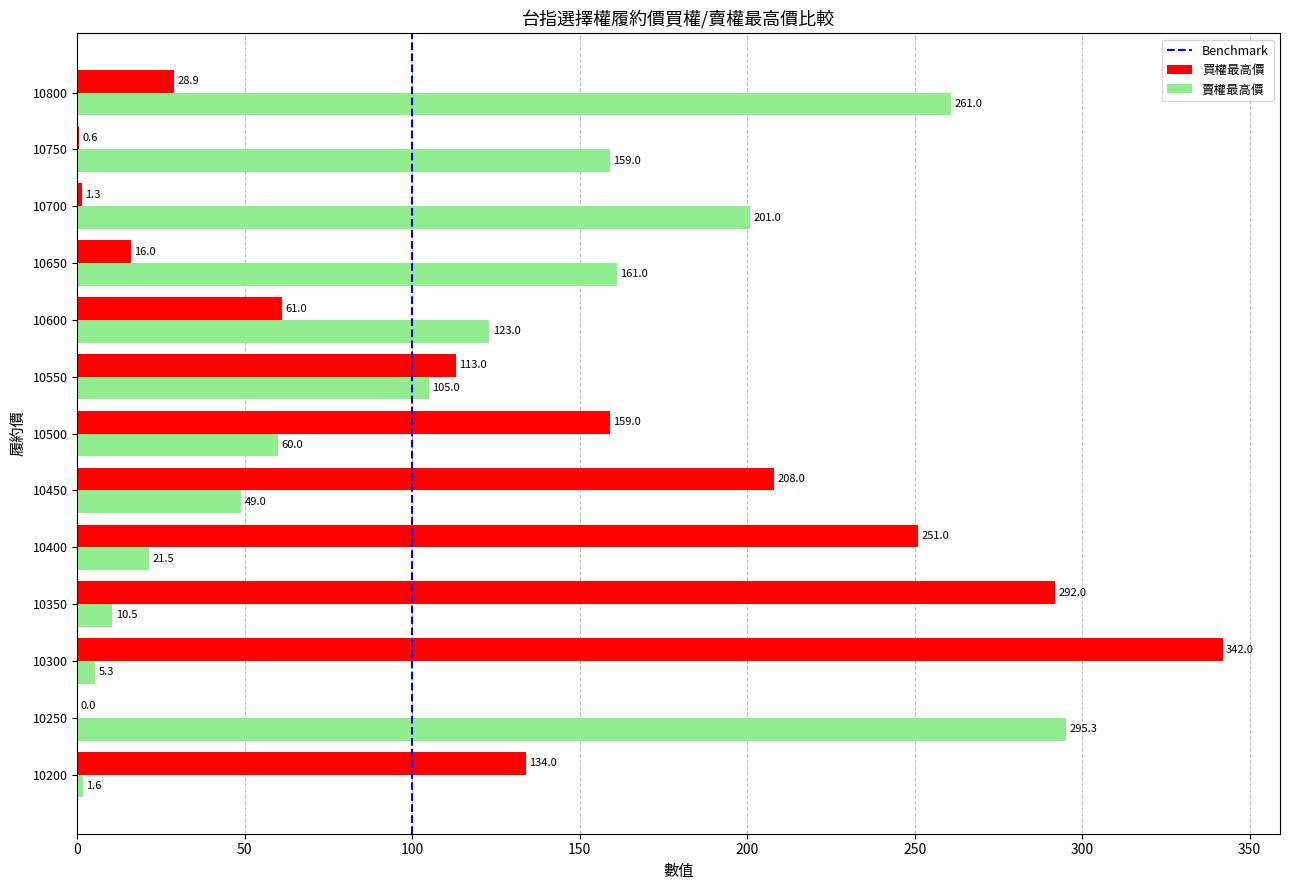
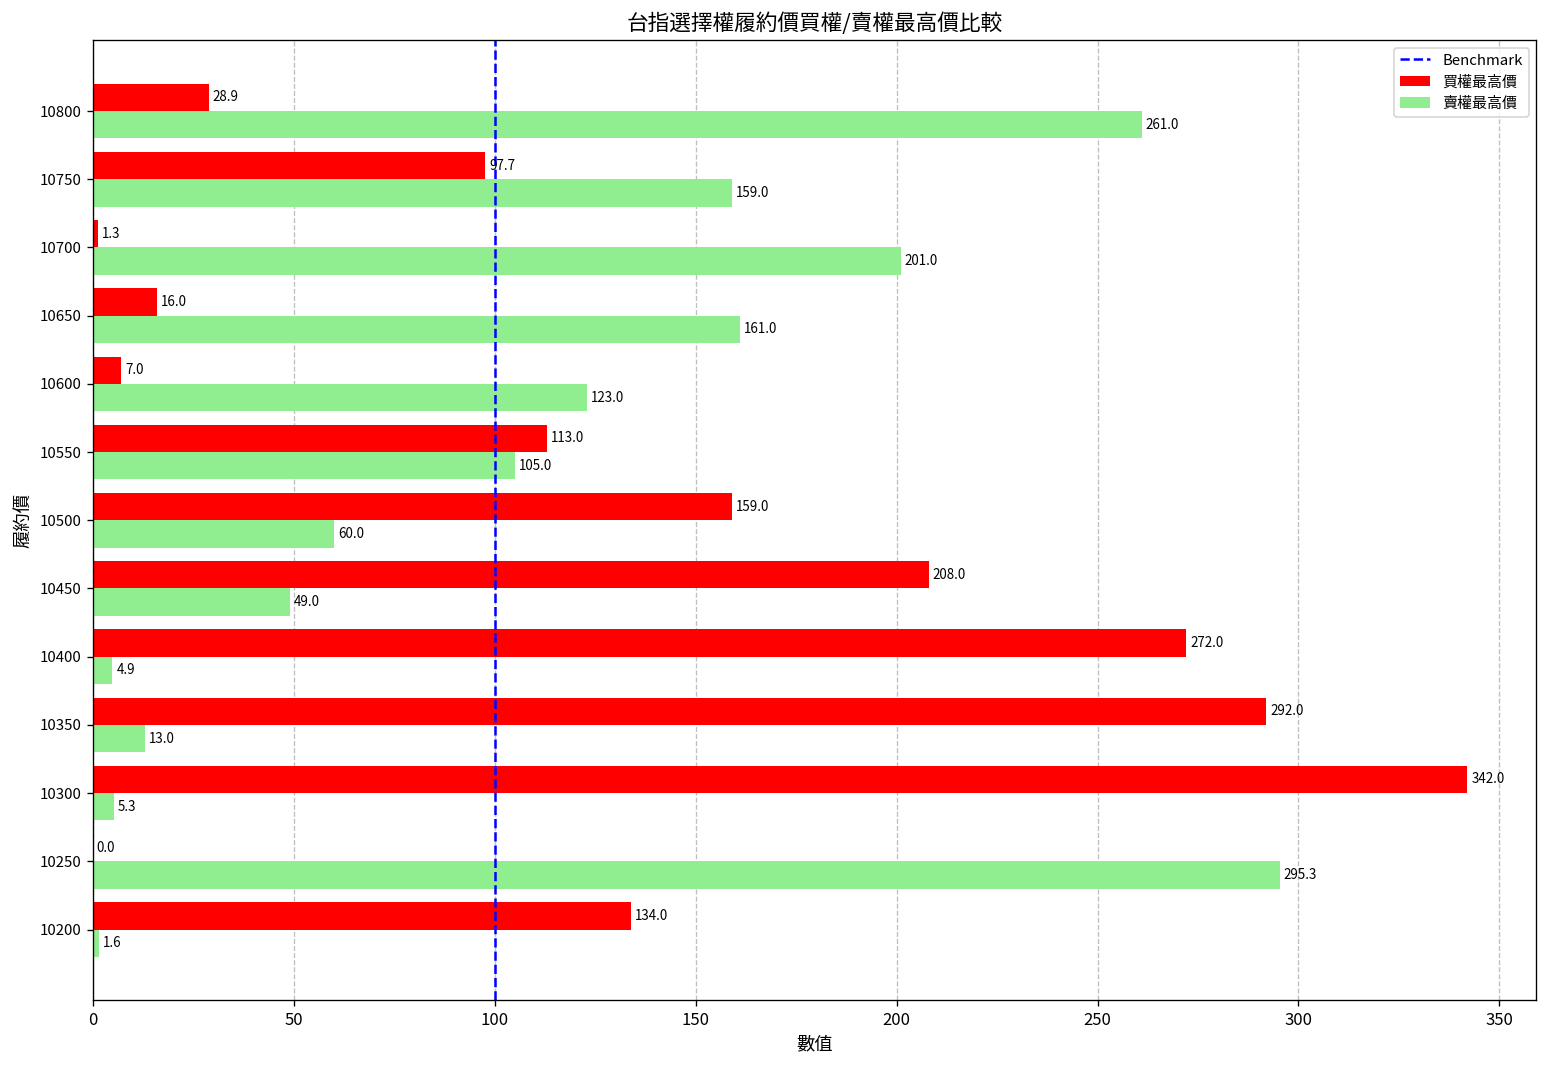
買權最高價, 10750: 0.6 -> 97.7
買權最高價, 10600: 61.0 -> 7.0
買權最高價, 10400: 251.0 -> 272.0
賣權最高價, 10400: 21.5 -> 4.9
賣權最高價, 10350: 10.5 -> 13.0
